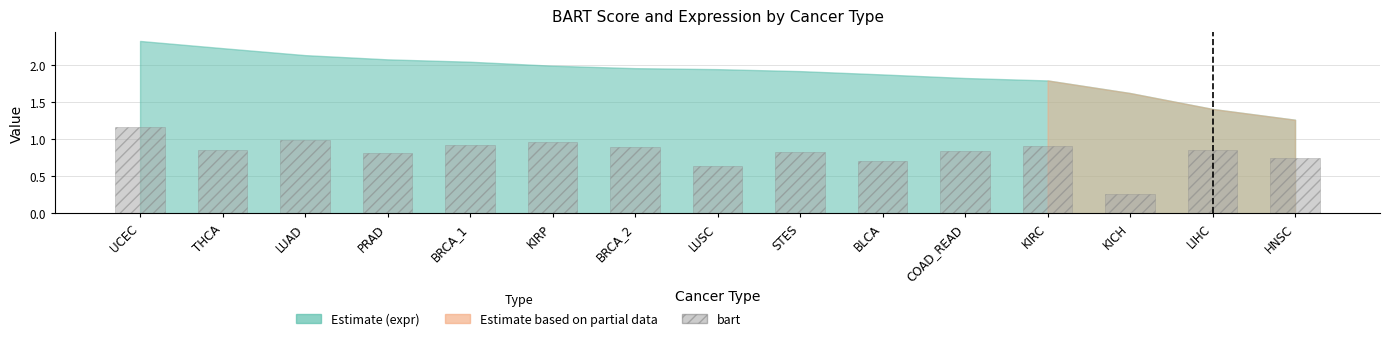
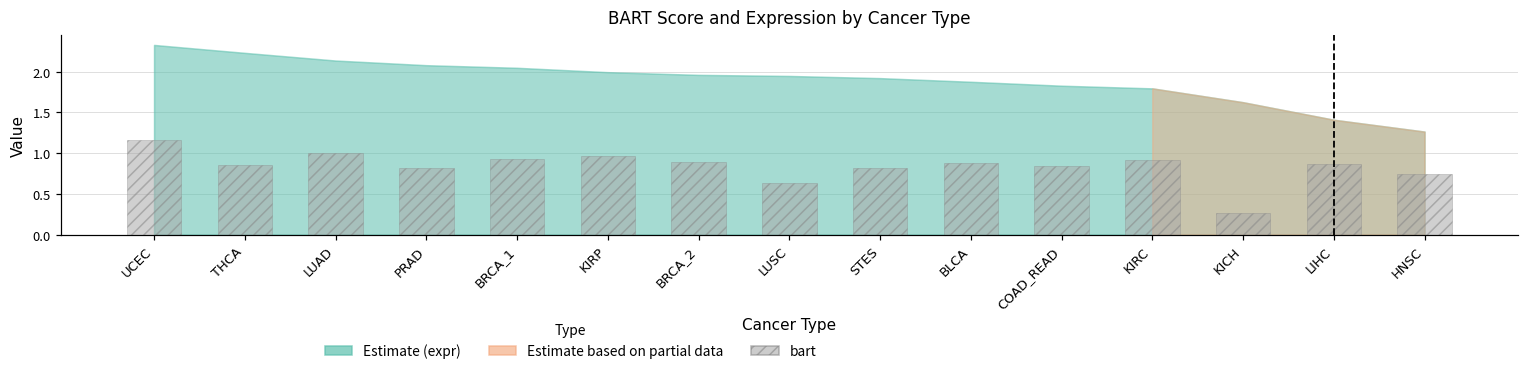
bart, BLCA: 0.7 -> 0.9
